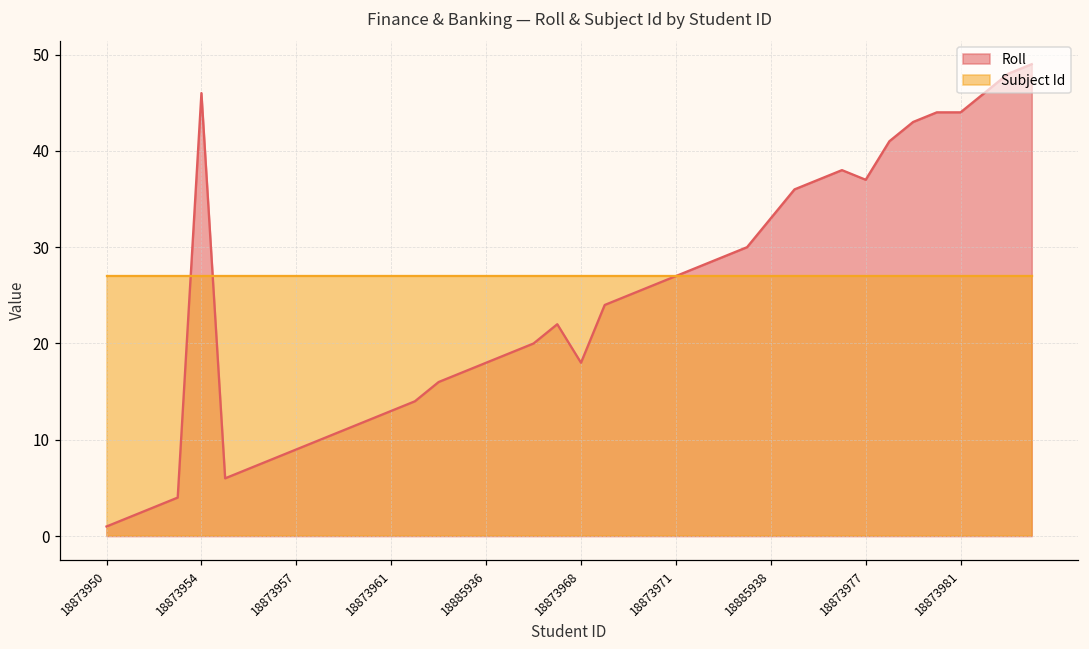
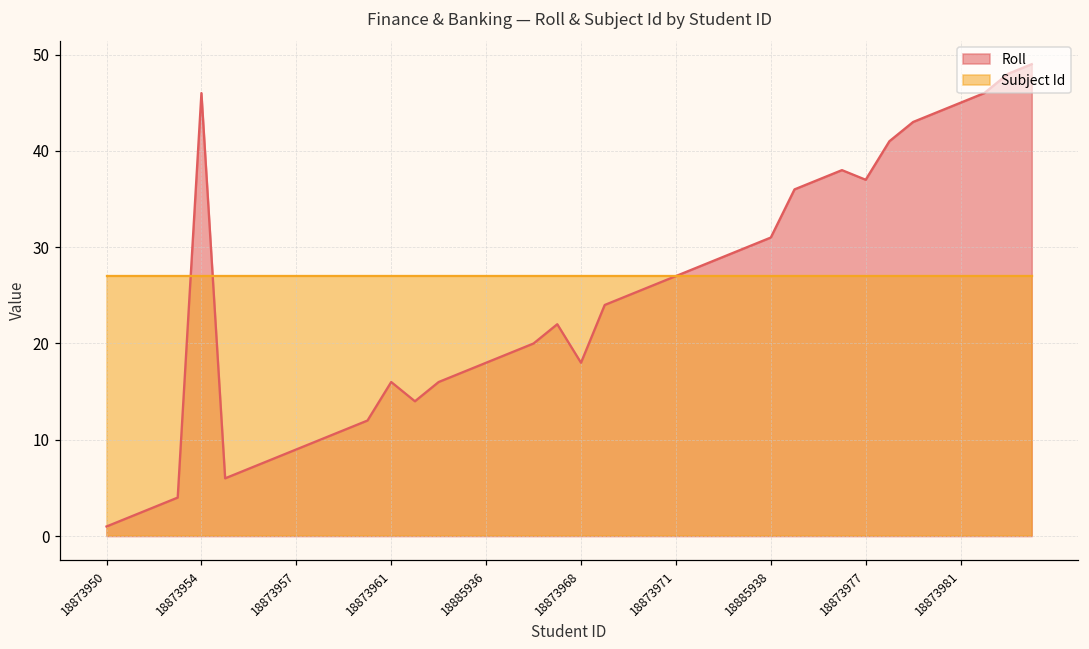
Roll, 18873961: 13 -> 16
Roll, 18885938: 33 -> 31
Roll, 18873981: 44 -> 45
